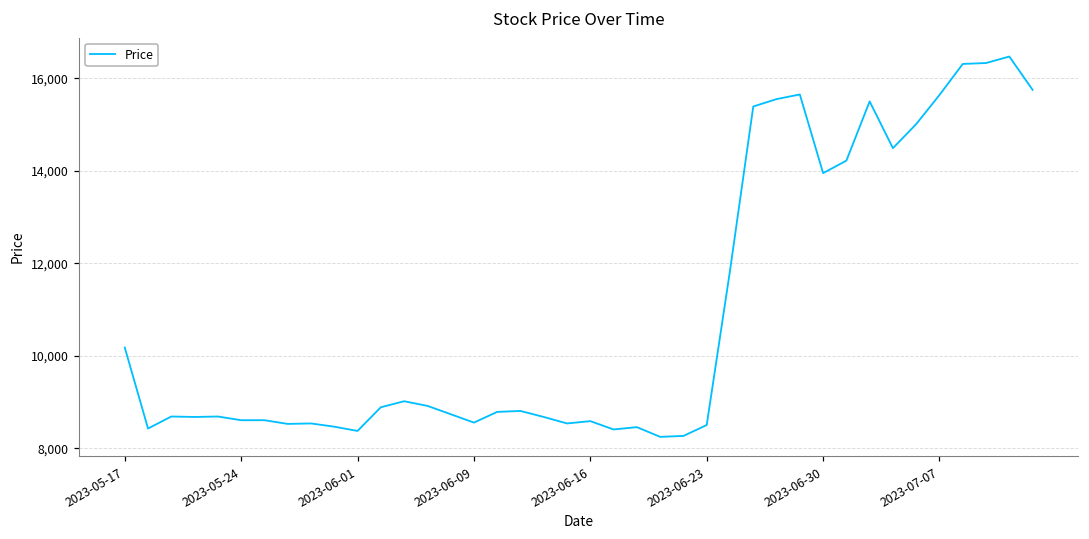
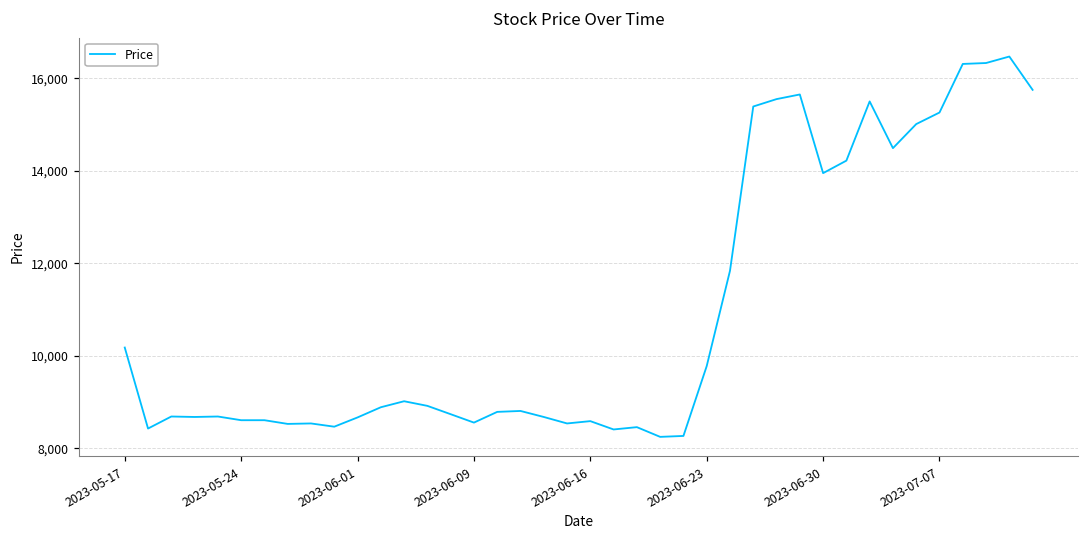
2023-06-01: 8,400 -> 8,700
2023-06-23: 8,500 -> 9,800
2023-07-07: 15,600 -> 15,300
